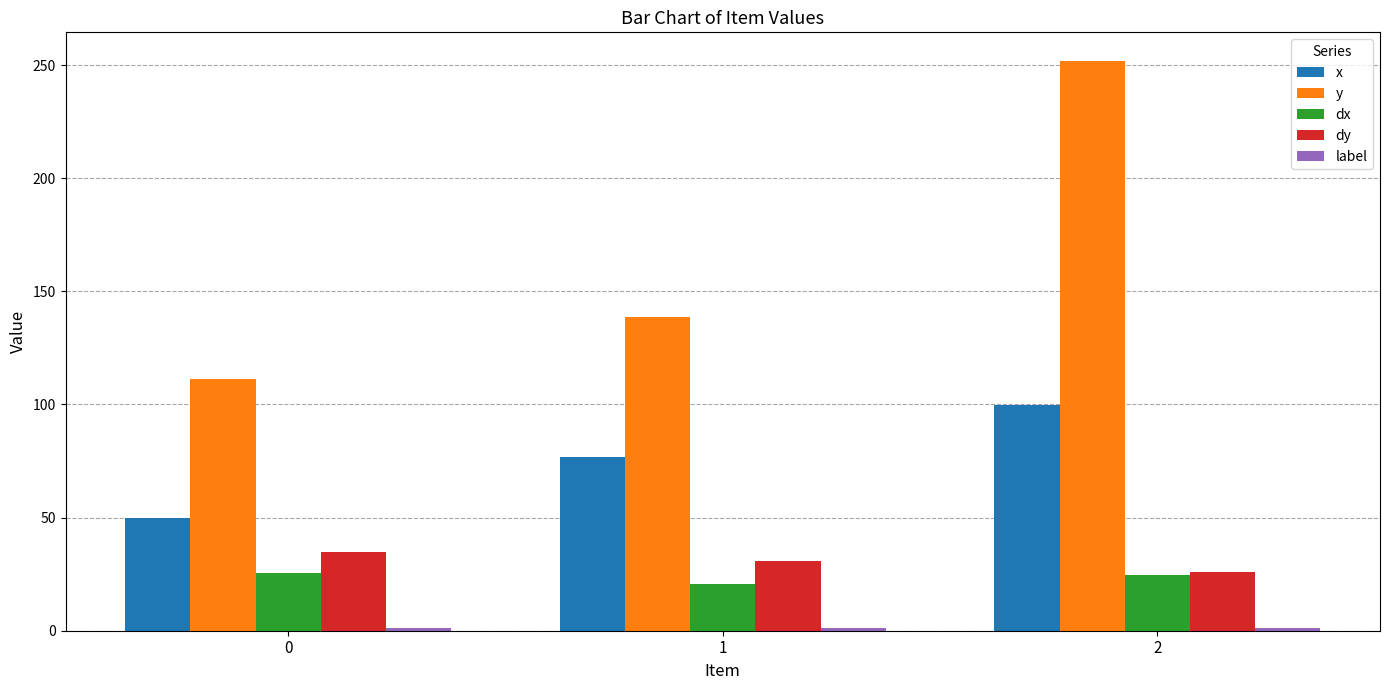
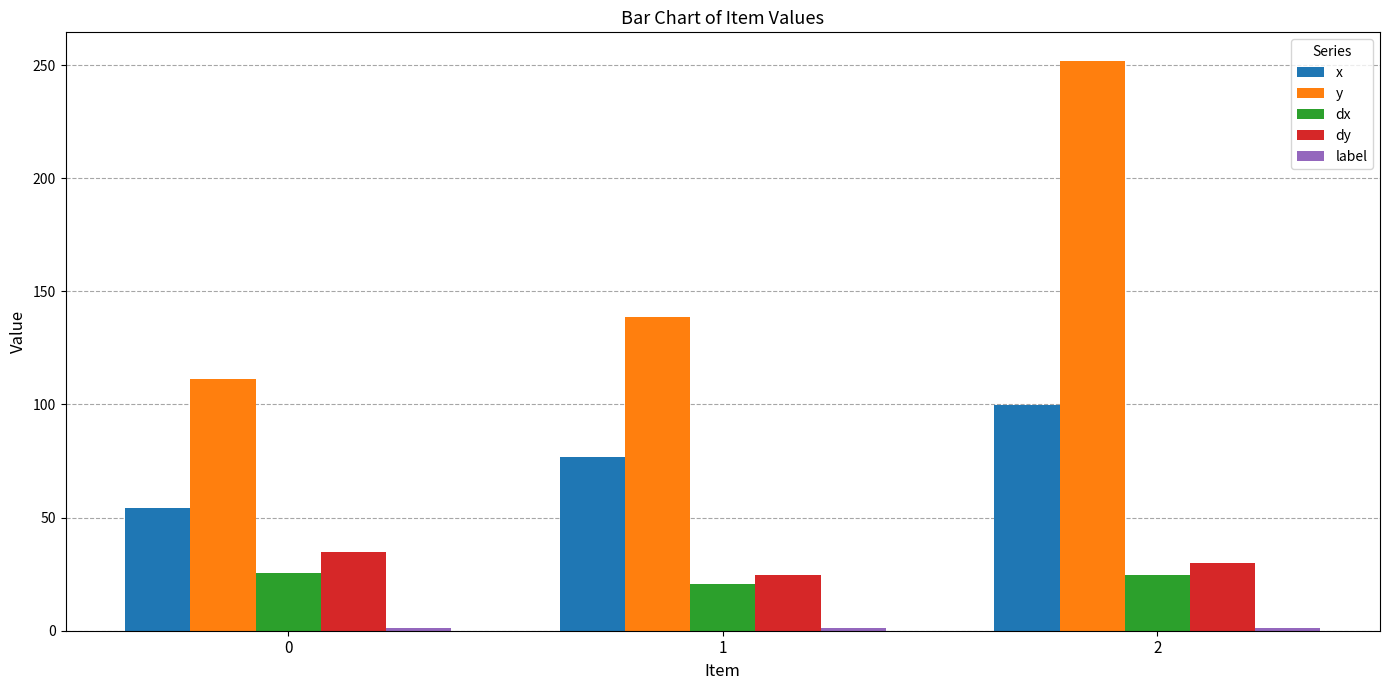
x, 0: 50 -> 54
dy, 1: 31 -> 25
dy, 2: 26 -> 30
